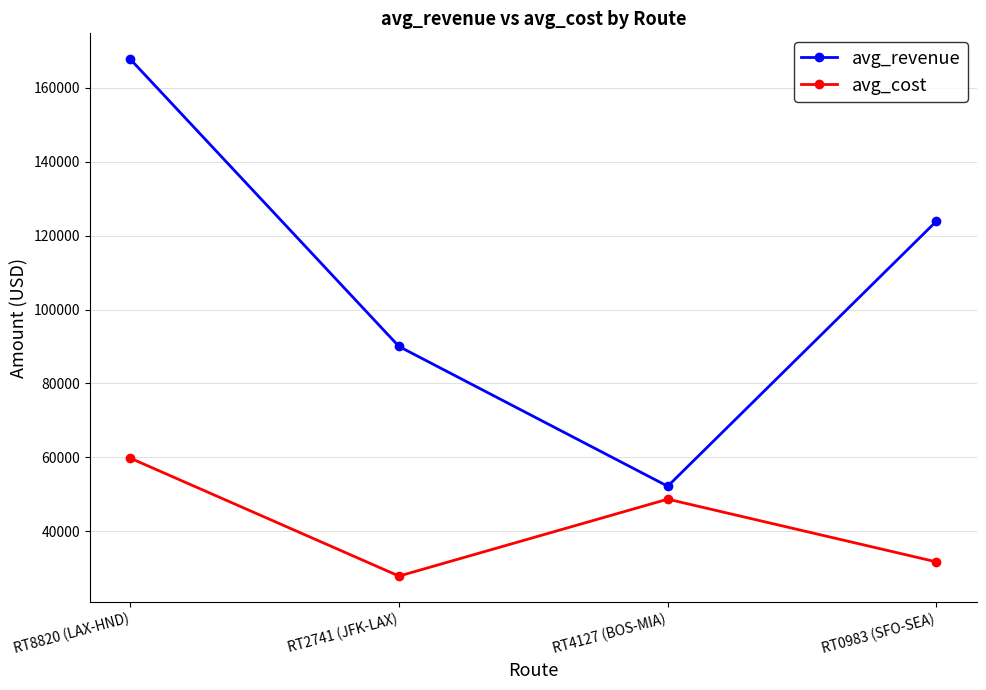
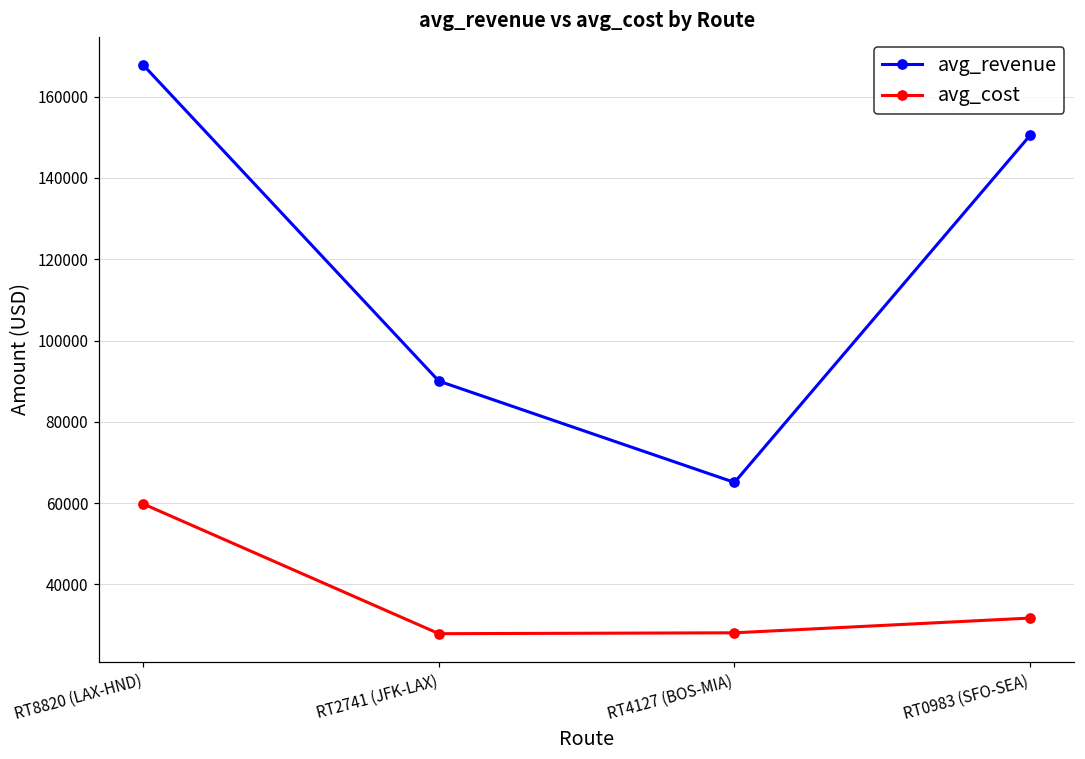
avg_revenue, RT4127 (BOS-MIA): 52000 -> 65000
avg_cost, RT4127 (BOS-MIA): 49000 -> 28000
avg_revenue, RT0983 (SFO-SEA): 124000 -> 150000
